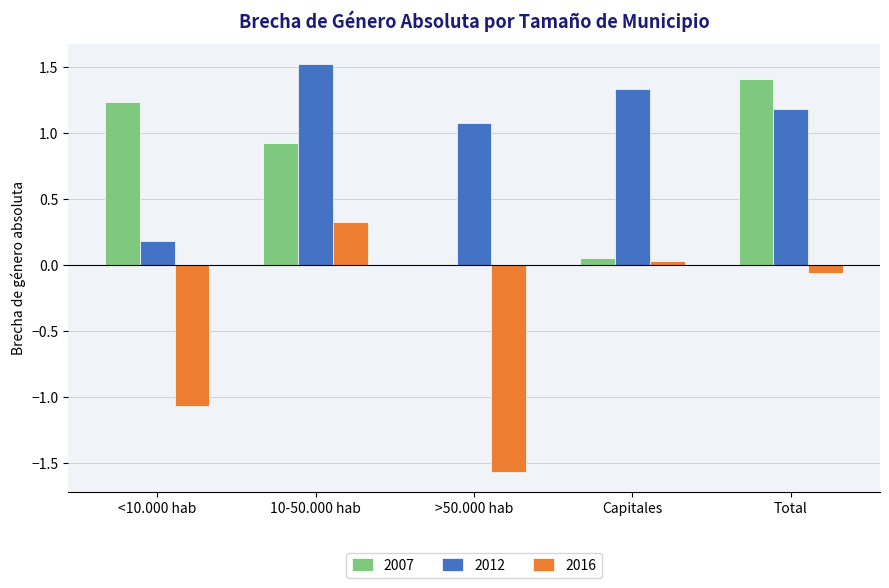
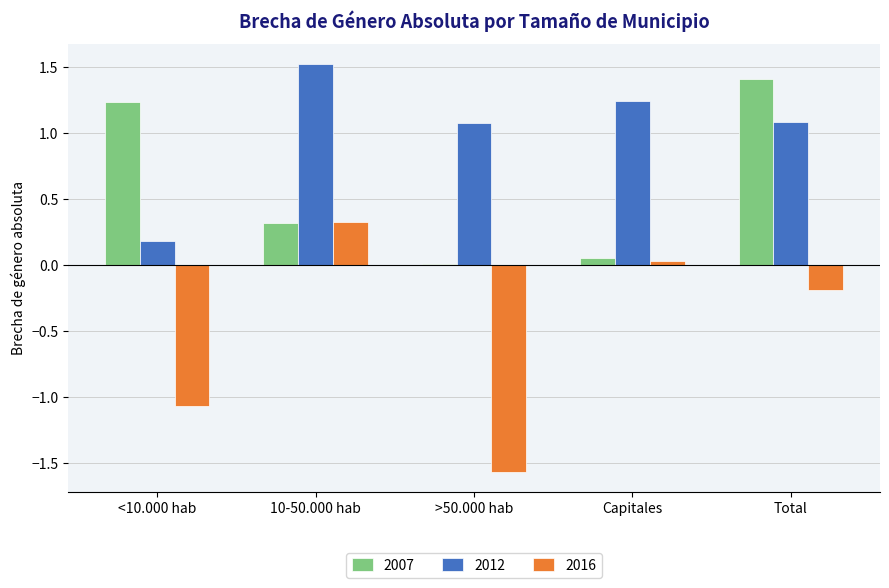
2007, 10-50.000 hab: 0.93 -> 0.32
2012, Capitales: 1.34 -> 1.24
2012, Total: 1.19 -> 1.09
2016, Total: -0.06 -> -0.19
